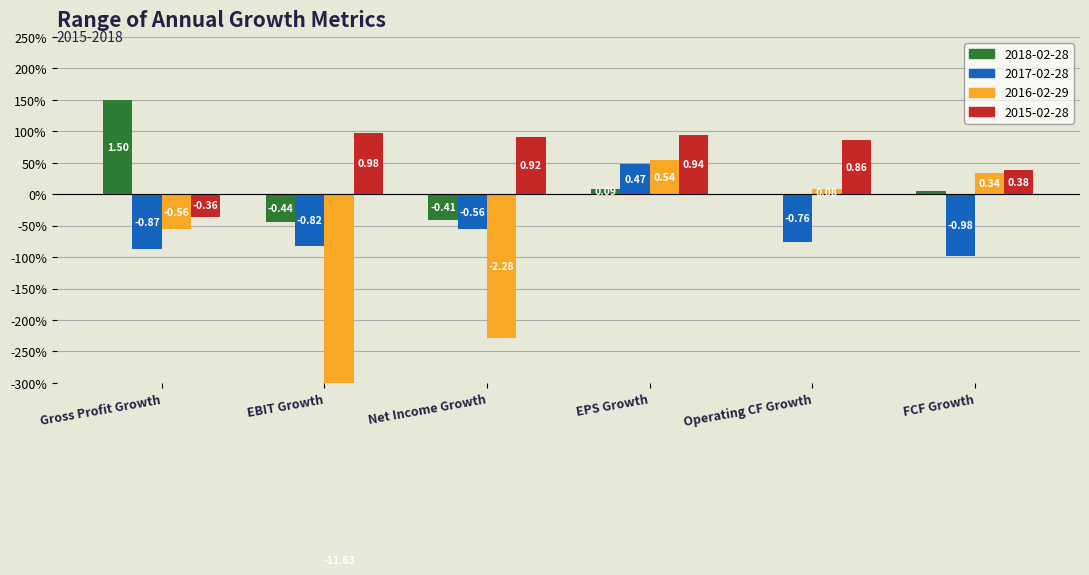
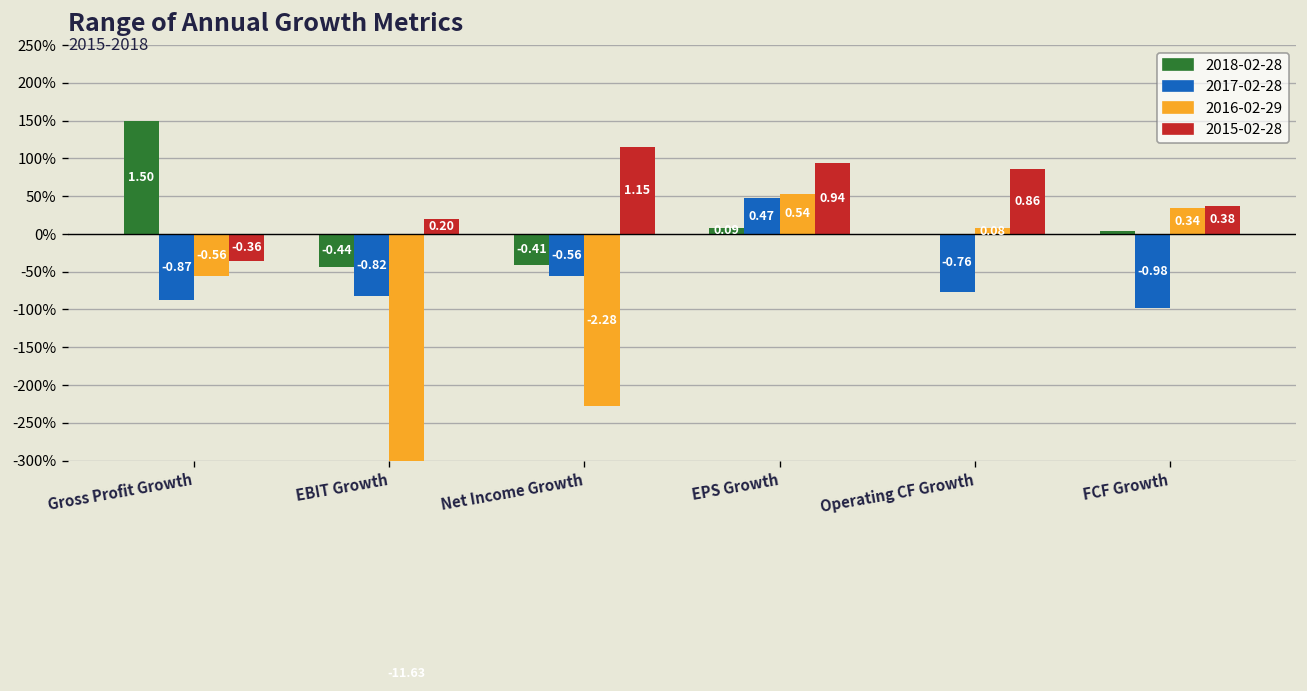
2015-02-28, EBIT Growth: 0.98 -> 0.20
2015-02-28, Net Income Growth: 0.92 -> 1.15
